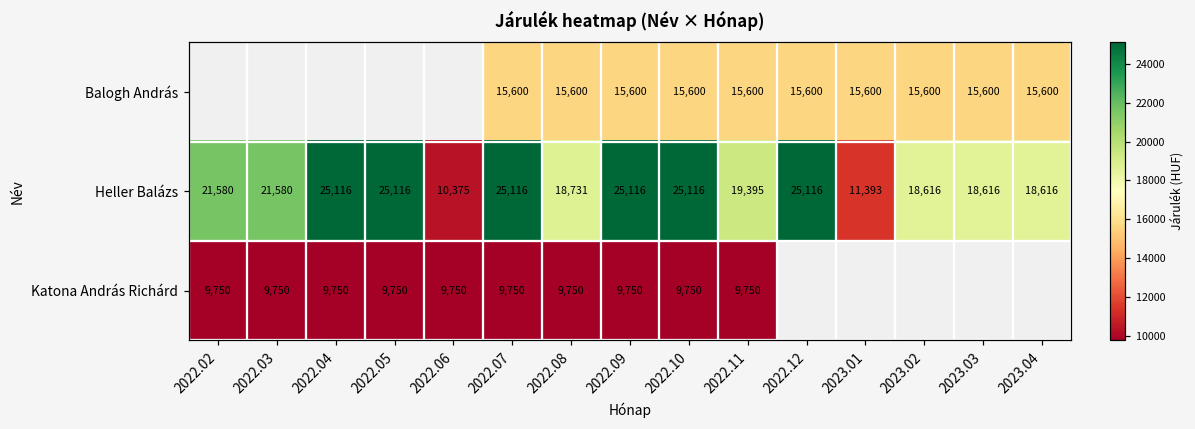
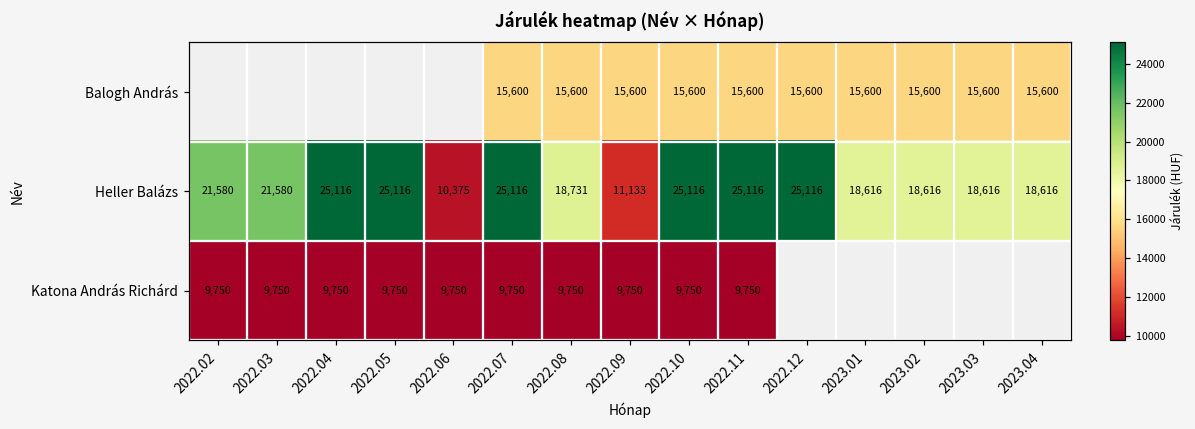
Heller Balázs, 2022.09: 25,116 -> 11,133
Heller Balázs, 2022.11: 19,395 -> 25,116
Heller Balázs, 2023.01: 11,393 -> 18,616
